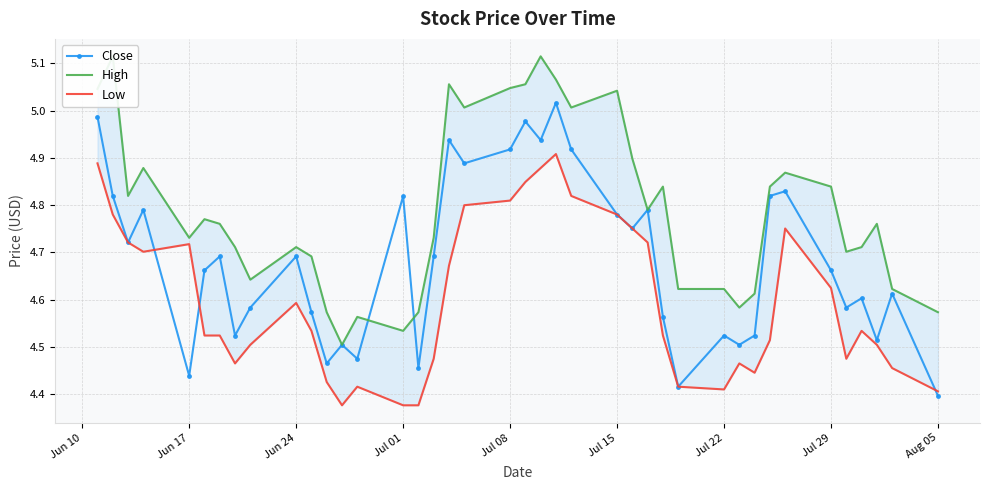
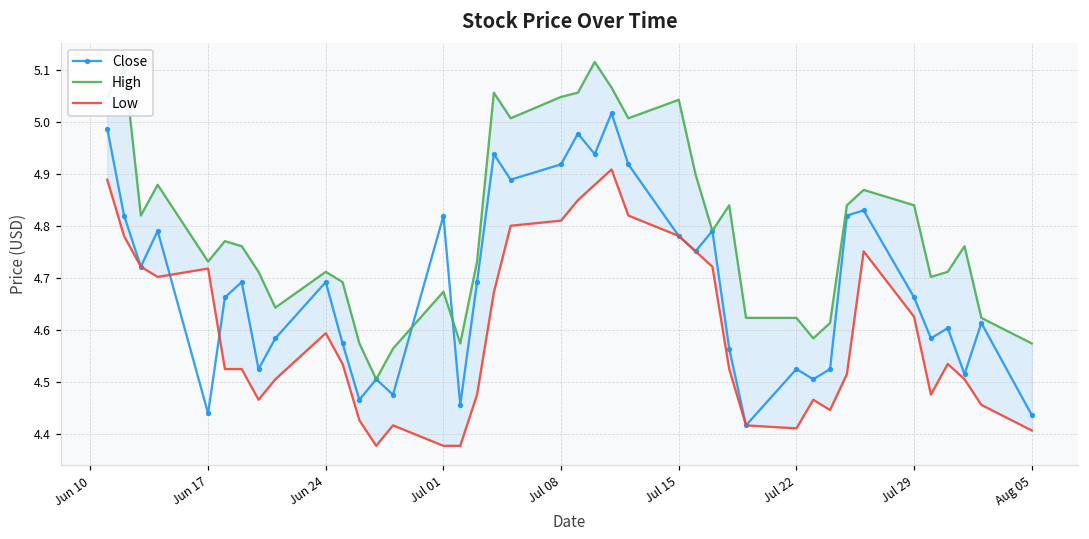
High, Jul 01: 4.53 -> 4.67
Close, Aug 05: 4.40 -> 4.44
